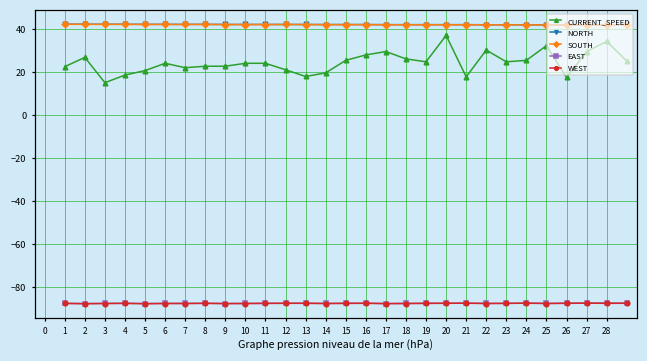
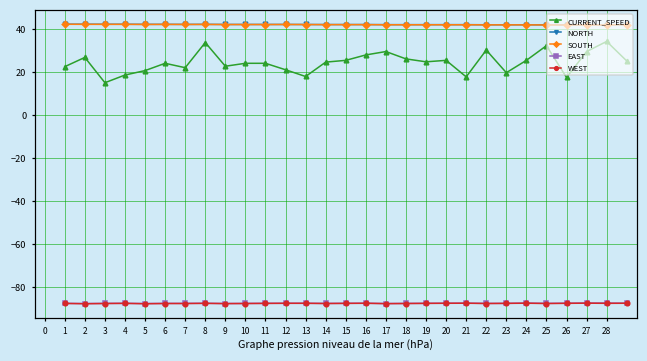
CURRENT_SPEED, 8: 23 -> 34
CURRENT_SPEED, 14: 19 -> 24
CURRENT_SPEED, 20: 37 -> 25
CURRENT_SPEED, 23: 25 -> 20
